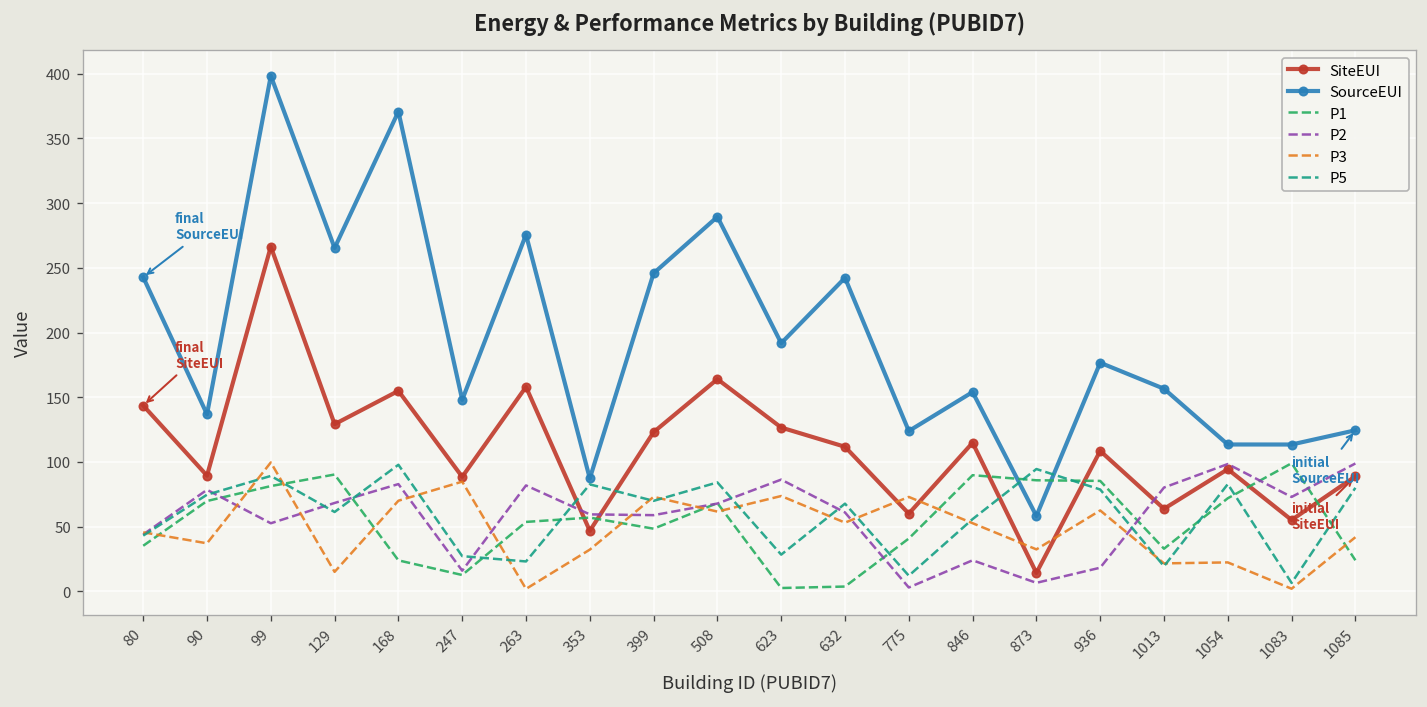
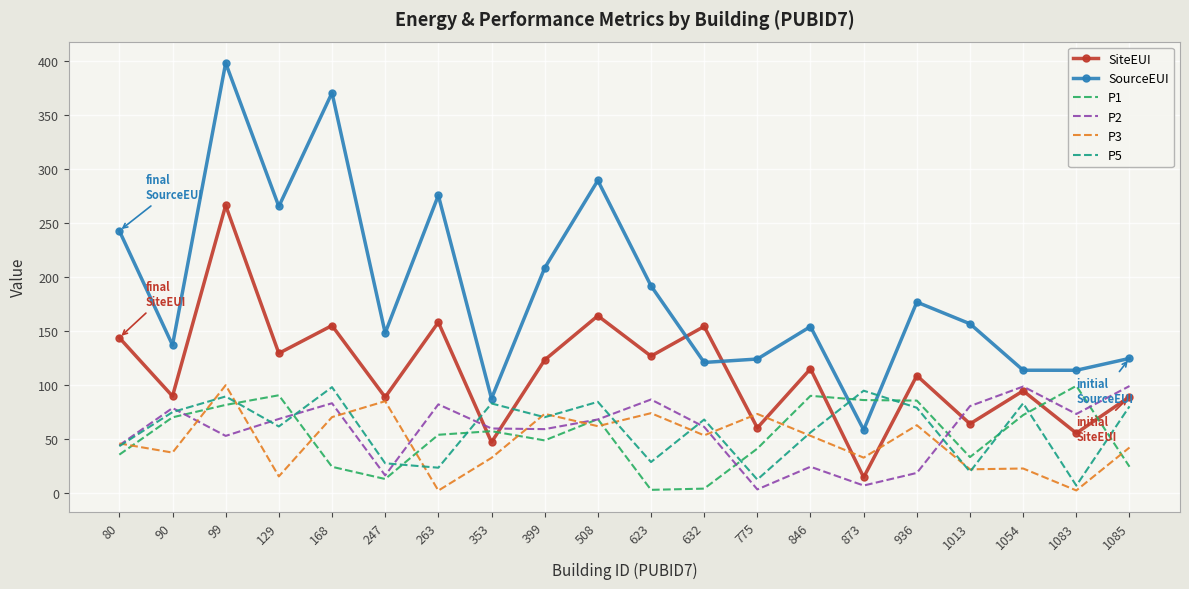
SourceEUI, 399: 246 -> 208
SiteEUI, 632: 112 -> 154
SourceEUI, 632: 242 -> 121
